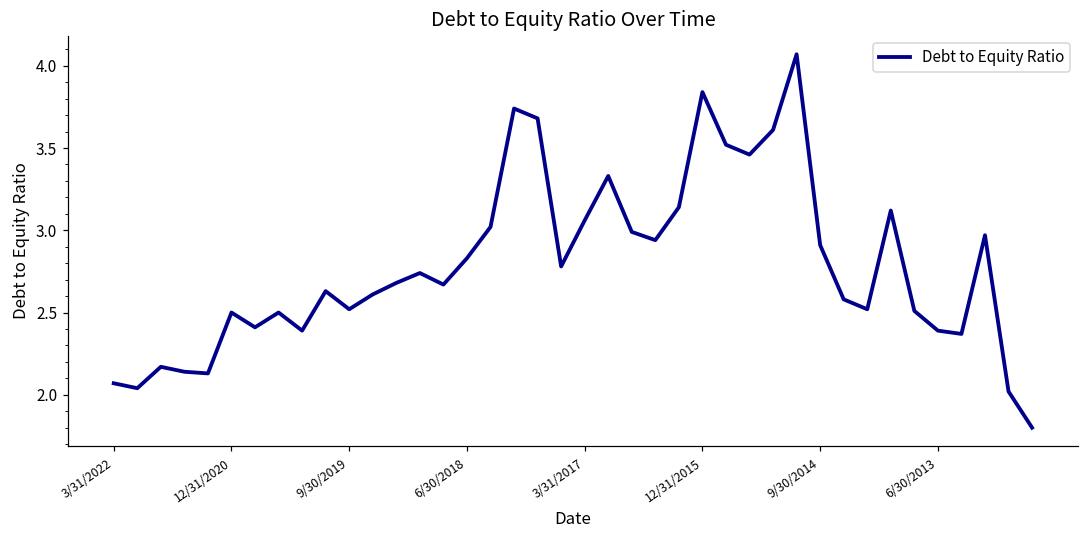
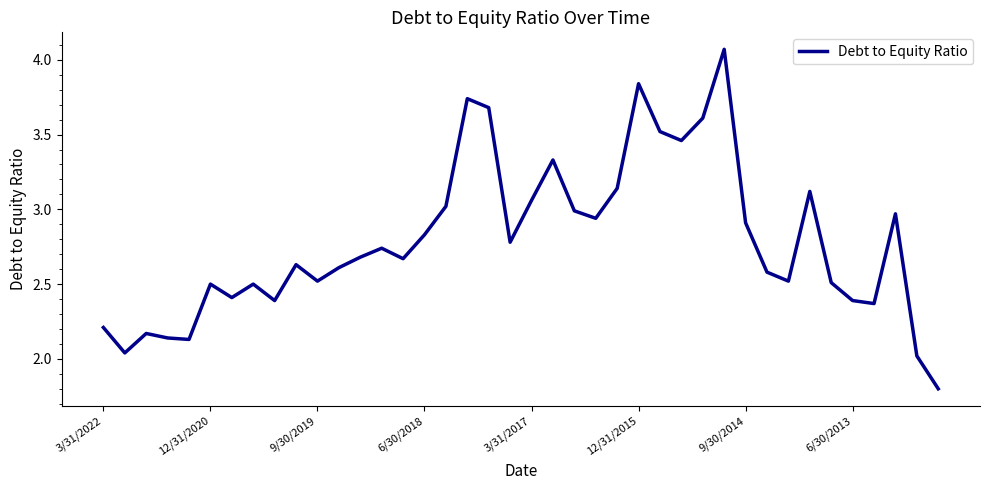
3/31/2022: 2.07 -> 2.21
